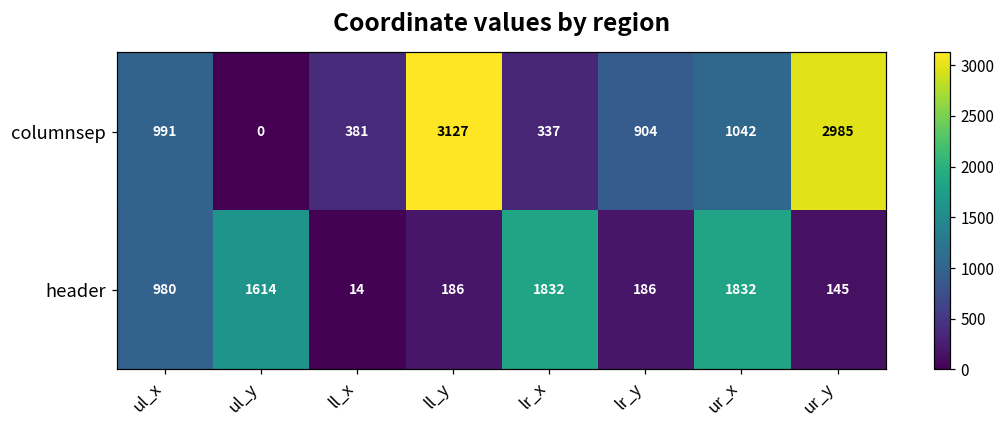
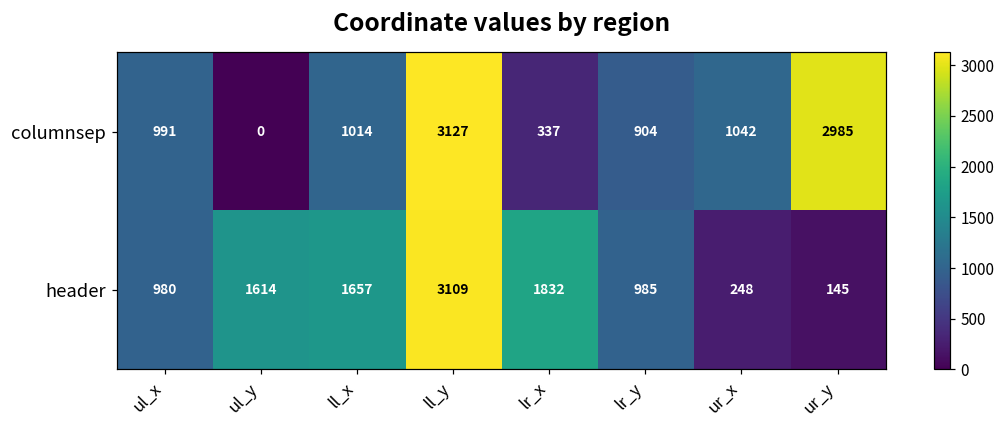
columnsep, ll_x: 381 -> 1014
header, ll_x: 14 -> 1657
header, ll_y: 186 -> 3109
header, lr_y: 186 -> 985
header, ur_x: 1832 -> 248
